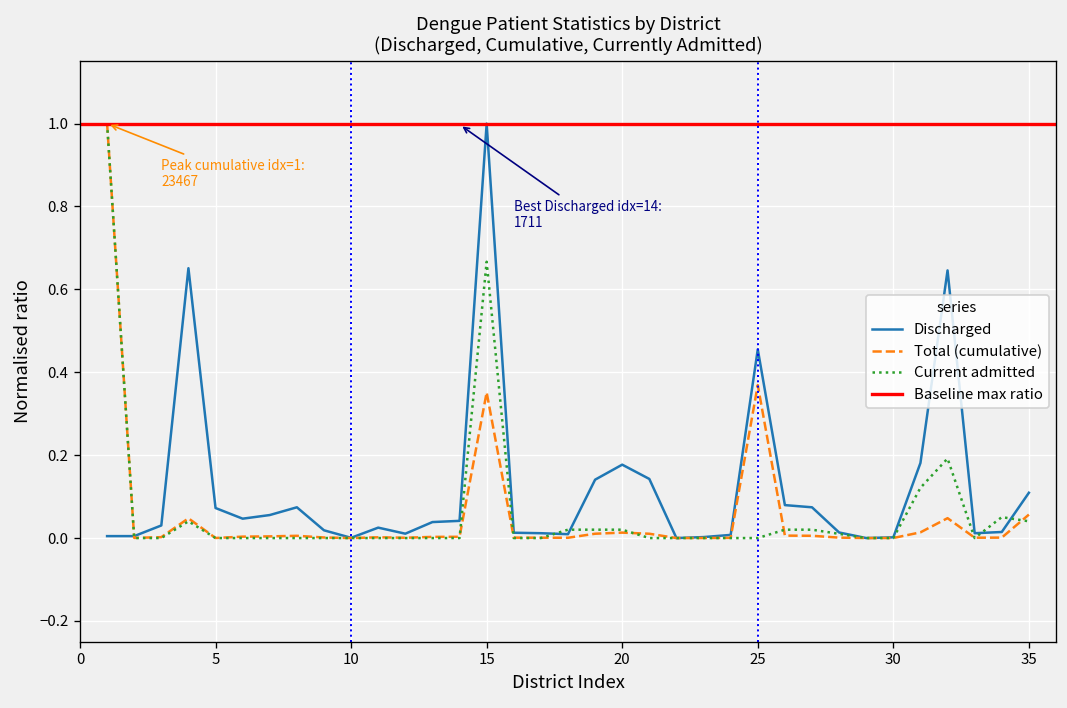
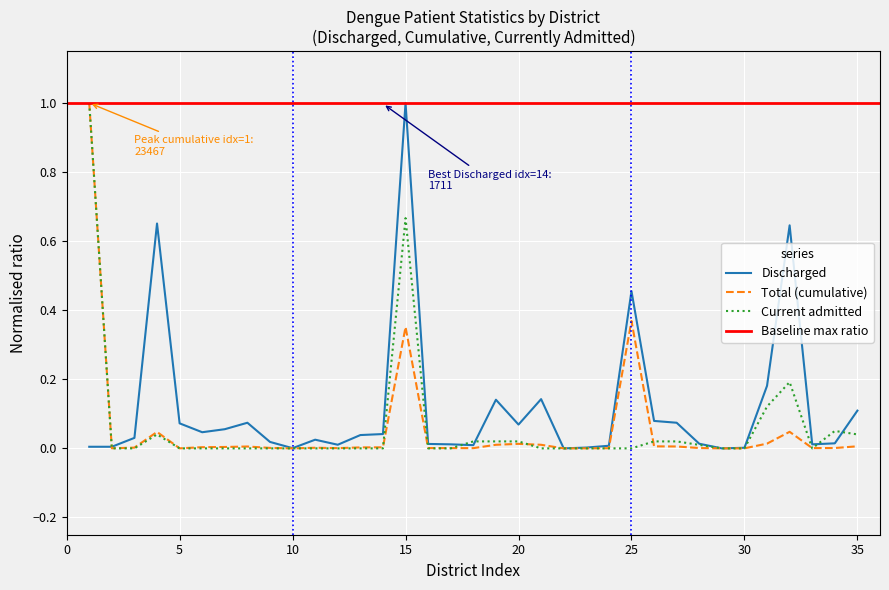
Discharged, 20: 0.18 -> 0.07
Total (cumulative), 35: 0.06 -> 0.01
